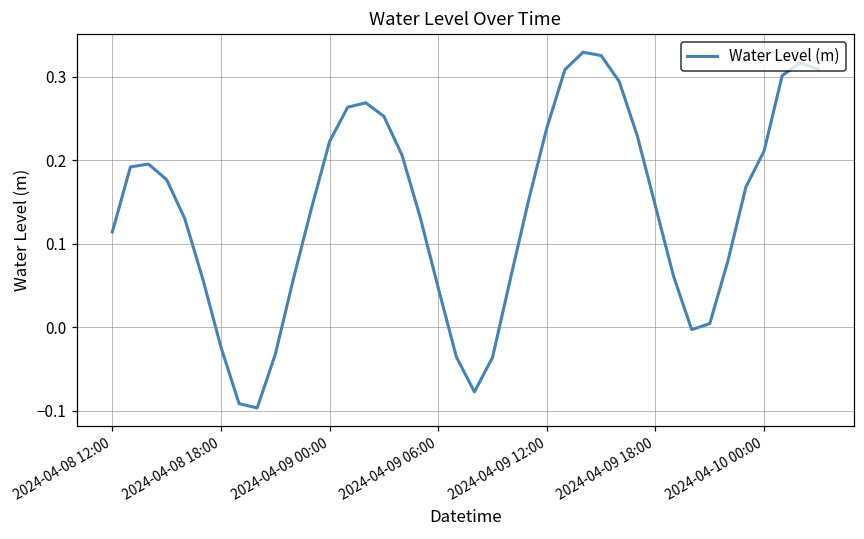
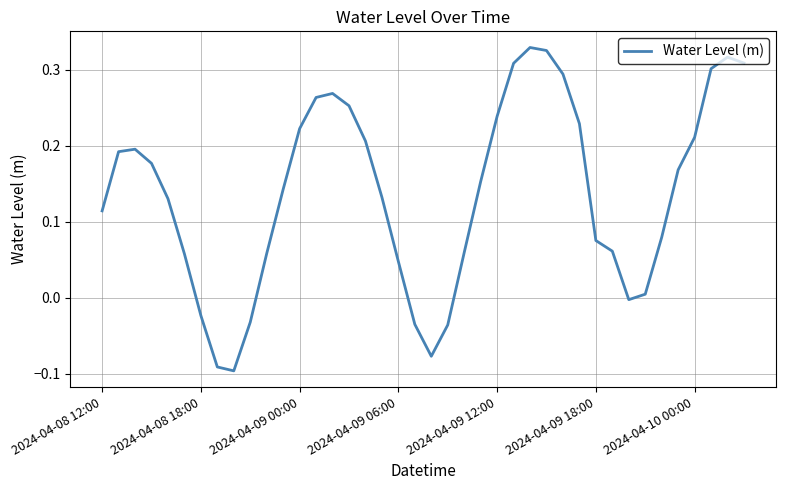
2024-04-09 18:00: 0.14 -> 0.08
